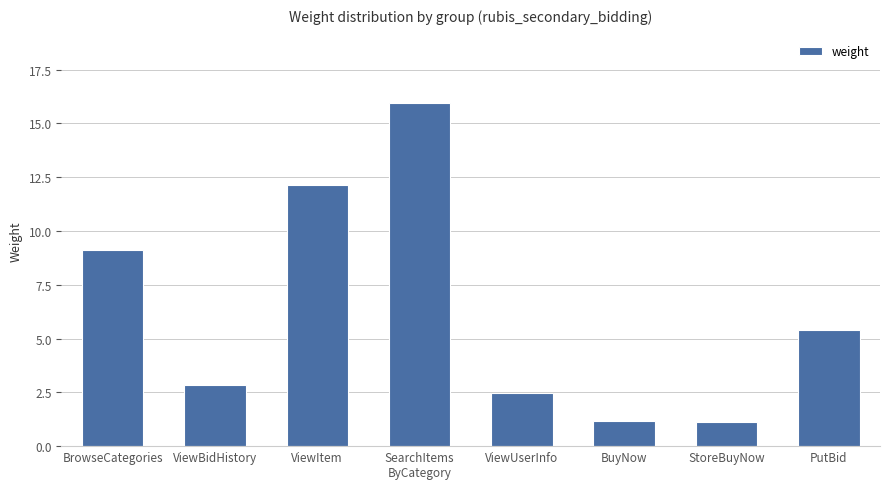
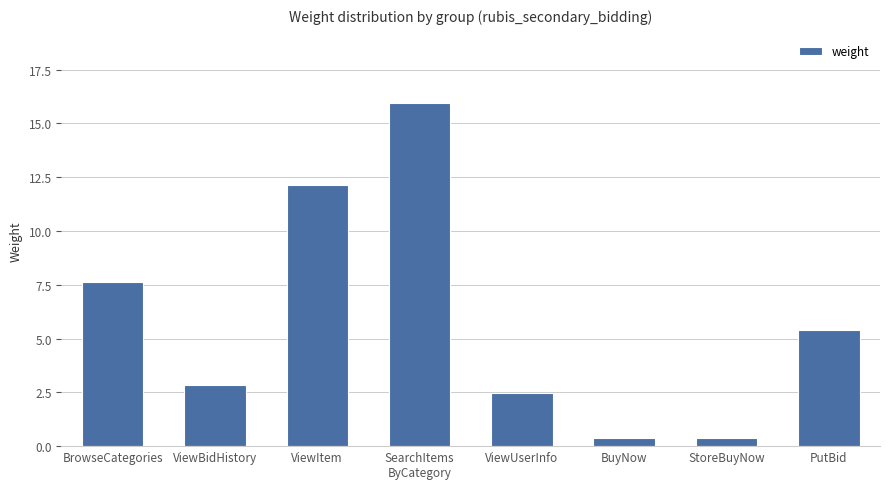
BrowseCategories: 9.1 -> 7.7
BuyNow: 1.2 -> 0.4
StoreBuyNow: 1.1 -> 0.4
